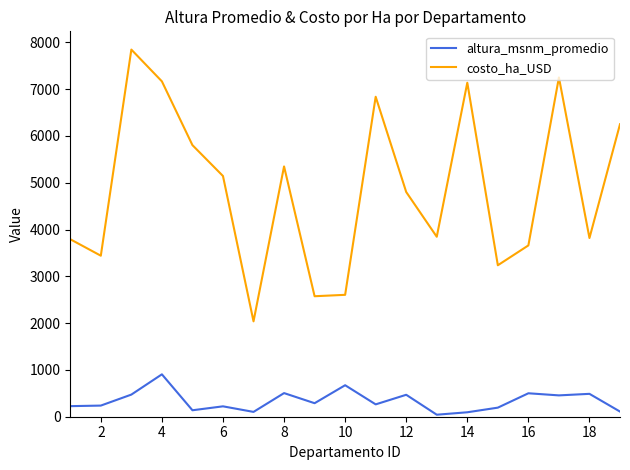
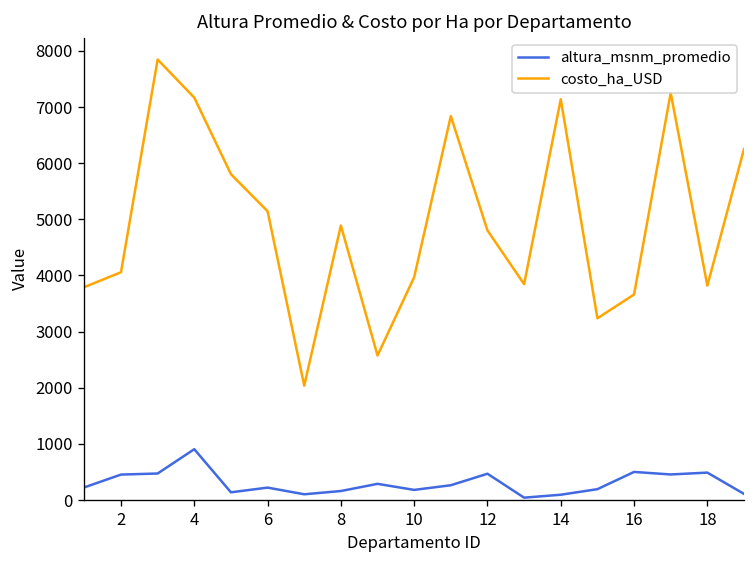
altura_msnm_promedio, 2: 200 -> 500
costo_ha_USD, 2: 3400 -> 4100
altura_msnm_promedio, 8: 500 -> 200
costo_ha_USD, 8: 5300 -> 4900
altura_msnm_promedio, 10: 700 -> 200
costo_ha_USD, 10: 2600 -> 4000
